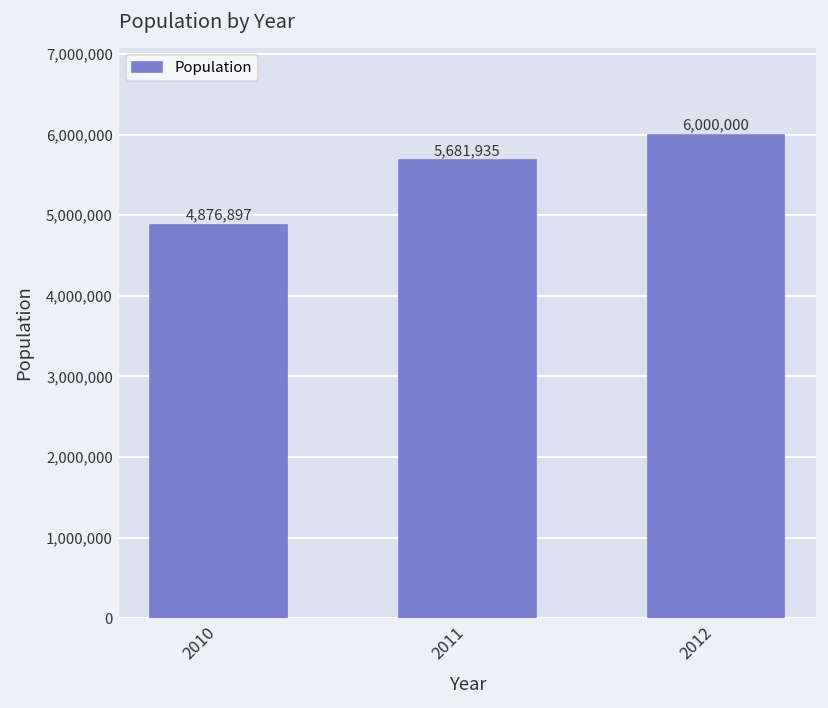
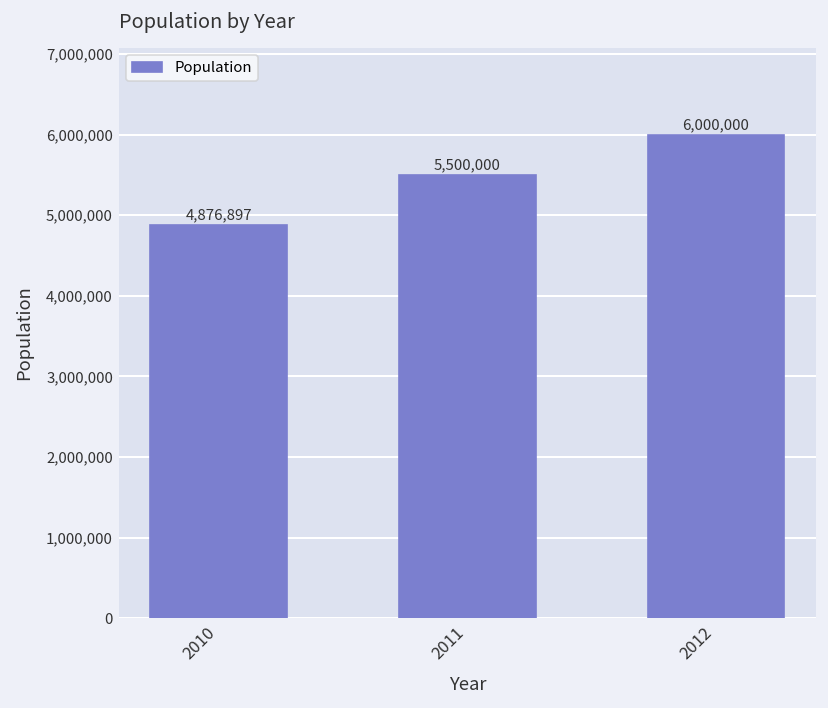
2011: 5,681,935 -> 5,500,000
